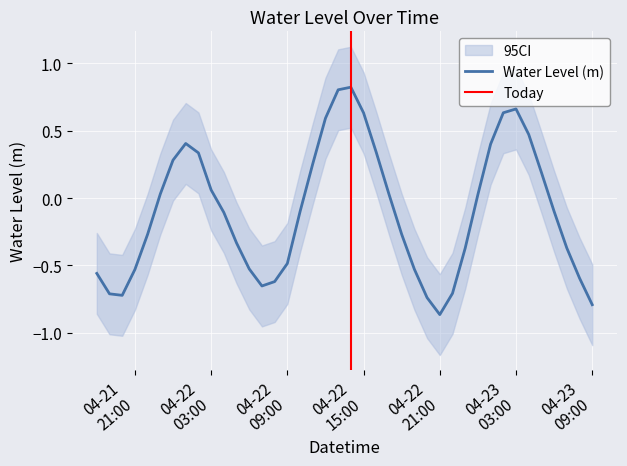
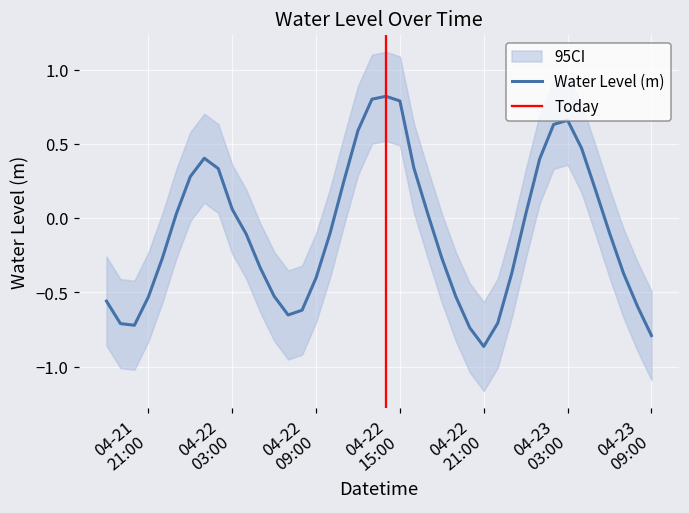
Water Level (m), 04-22 09:00: -0.49 -> -0.40
Water Level (m), 04-22 15:00: 0.63 -> 0.79
